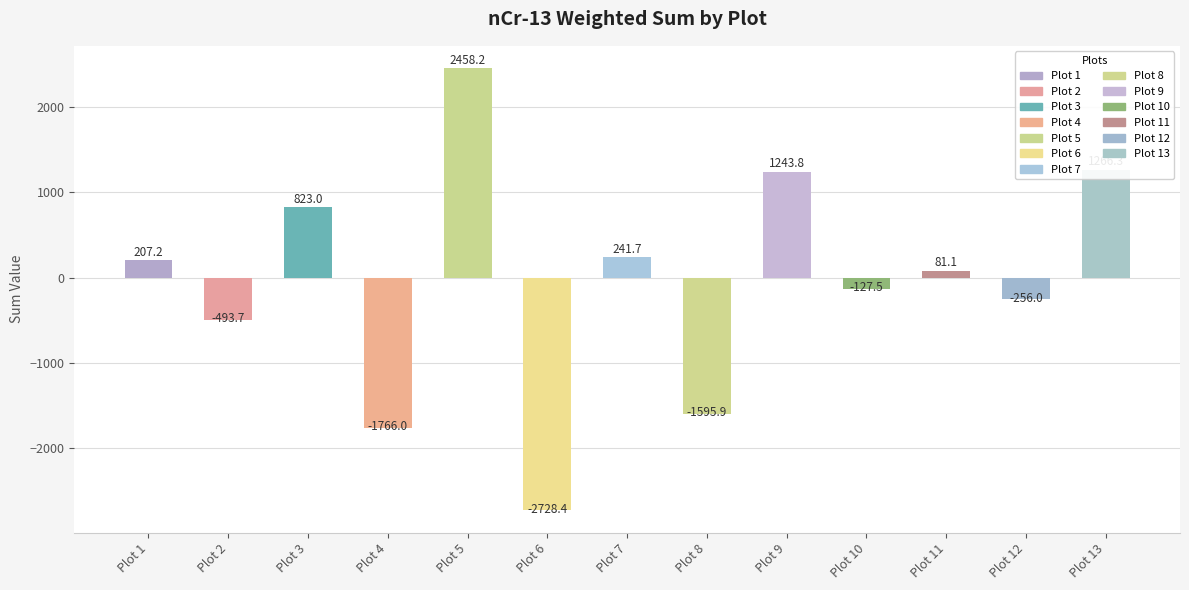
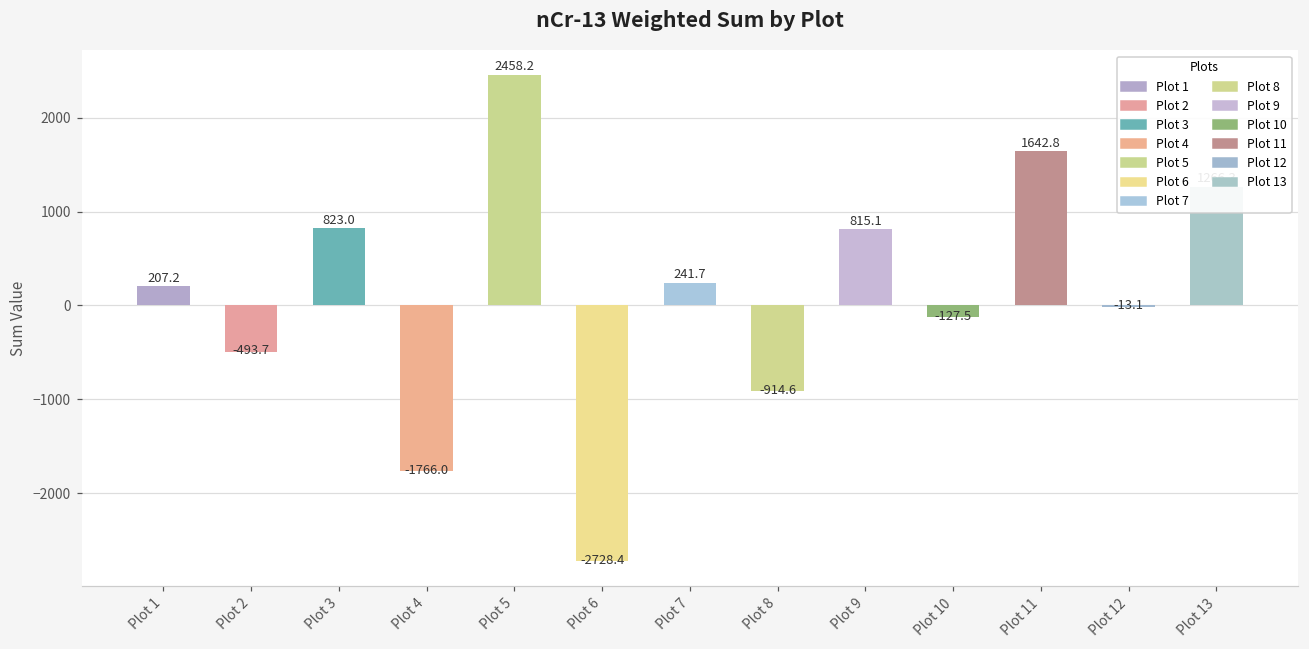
Plot 8: -1595.9 -> -914.6
Plot 9: 1243.8 -> 815.1
Plot 11: 81.1 -> 1642.8
Plot 12: -256.0 -> -13.1
